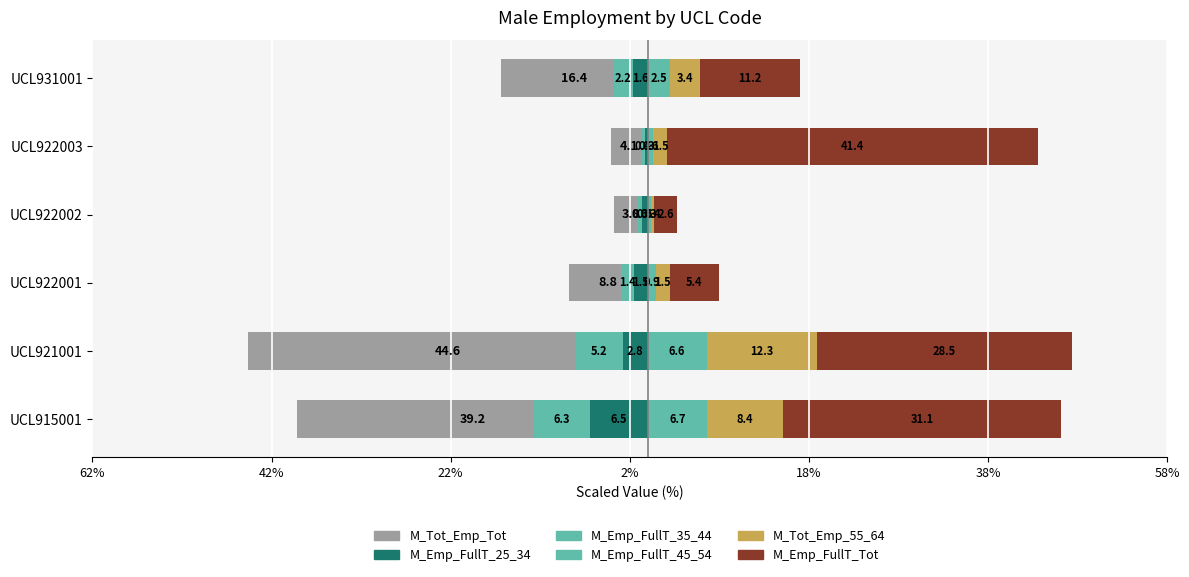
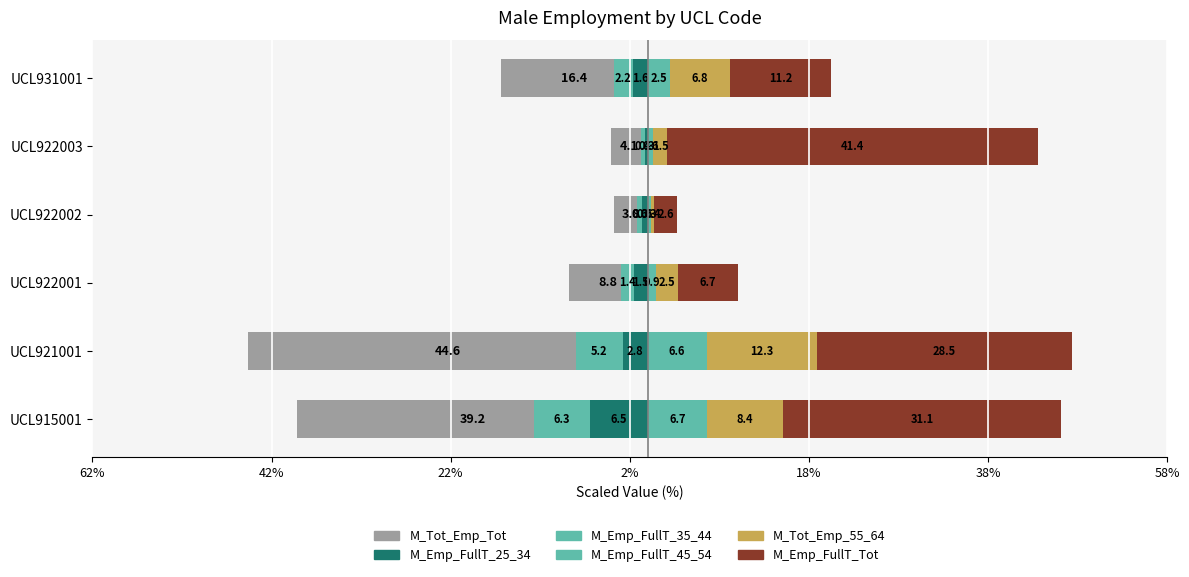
M_Tot_Emp_55_64, UCL931001: 3.4 -> 6.8
M_Tot_Emp_55_64, UCL922001: 1.5 -> 2.5
M_Emp_FullT_Tot, UCL922001: 5.4 -> 6.7
